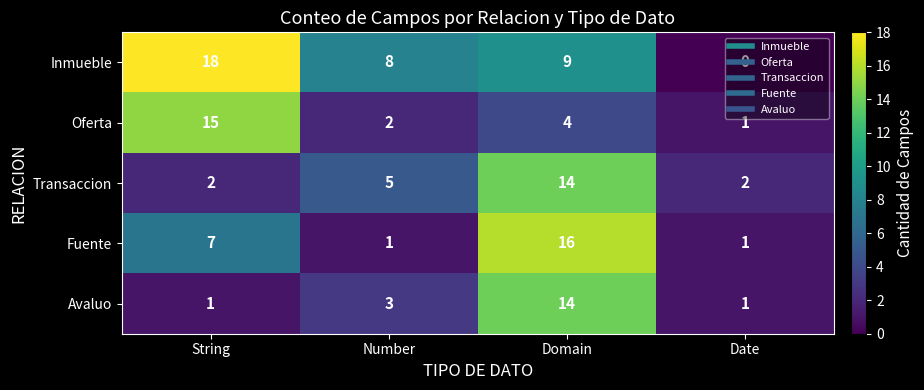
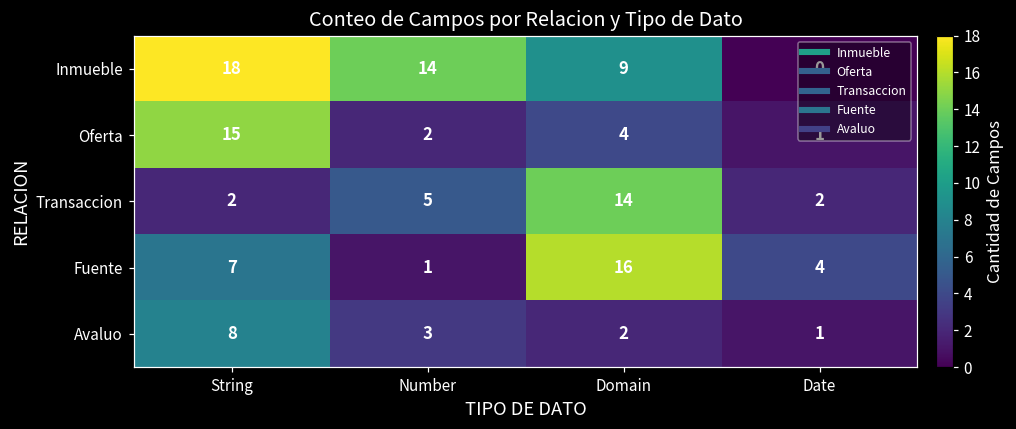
Inmueble, Number: 8 -> 14
Fuente, Date: 1 -> 4
Avaluo, String: 1 -> 8
Avaluo, Domain: 14 -> 2
